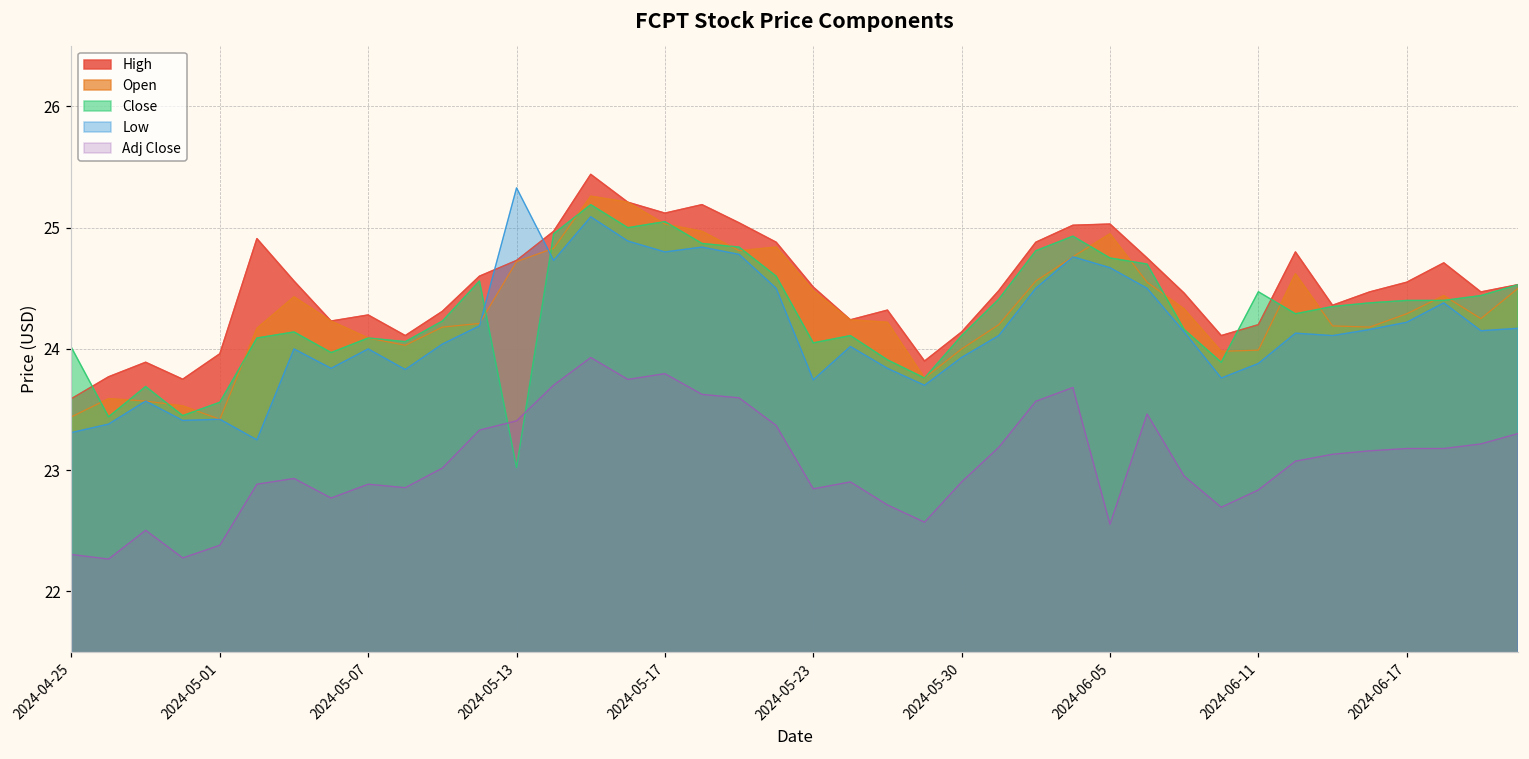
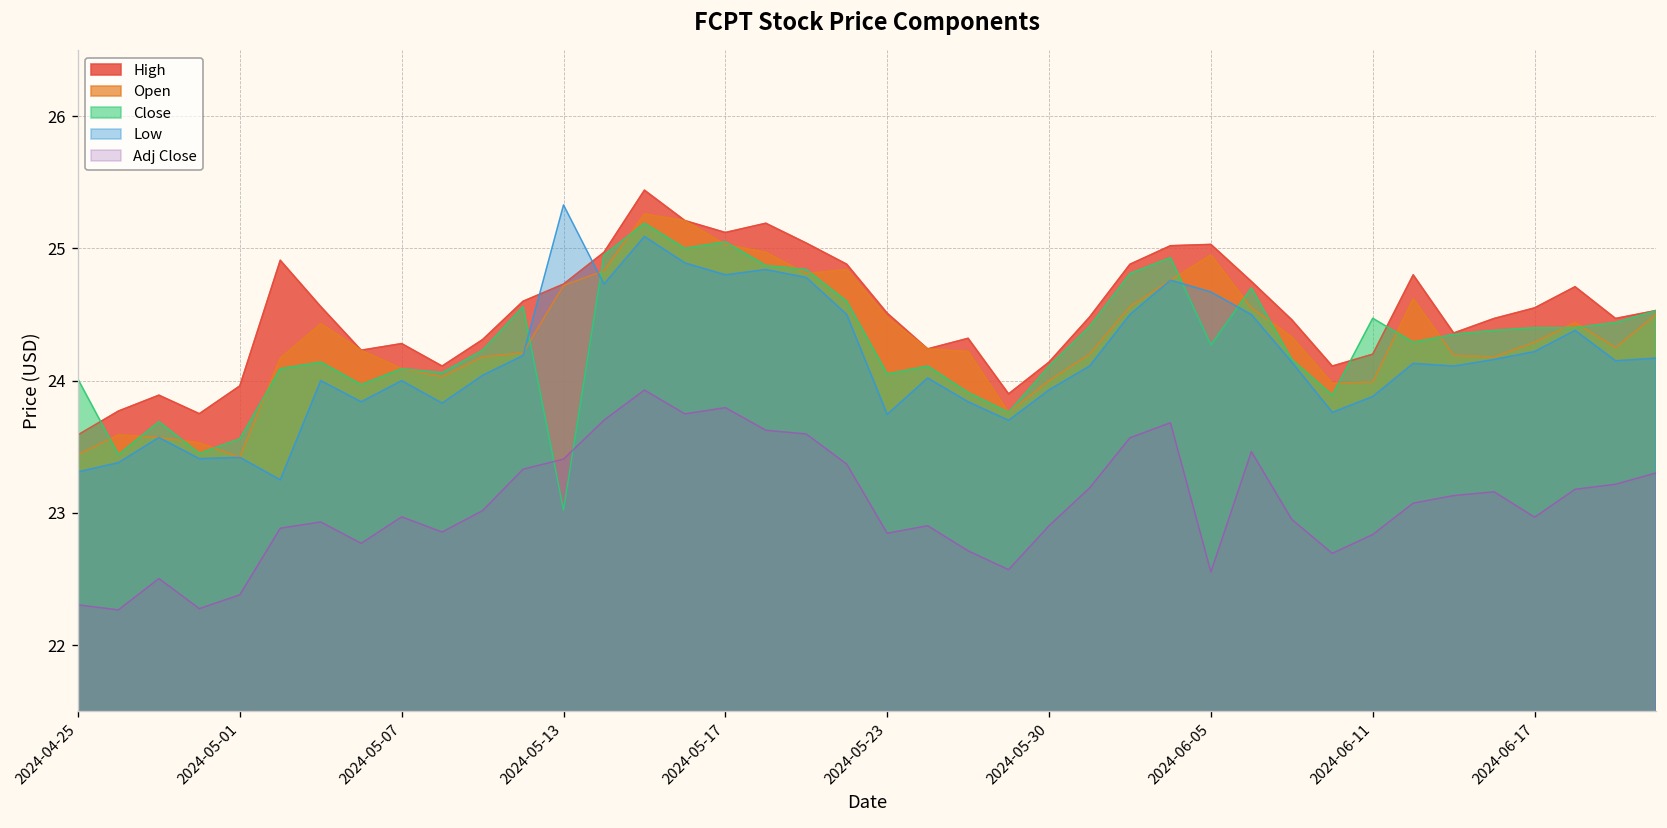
Adj Close, 2024-05-07: 22.88 -> 22.97
Close, 2024-06-05: 24.75 -> 24.27
Adj Close, 2024-06-17: 23.18 -> 22.97
